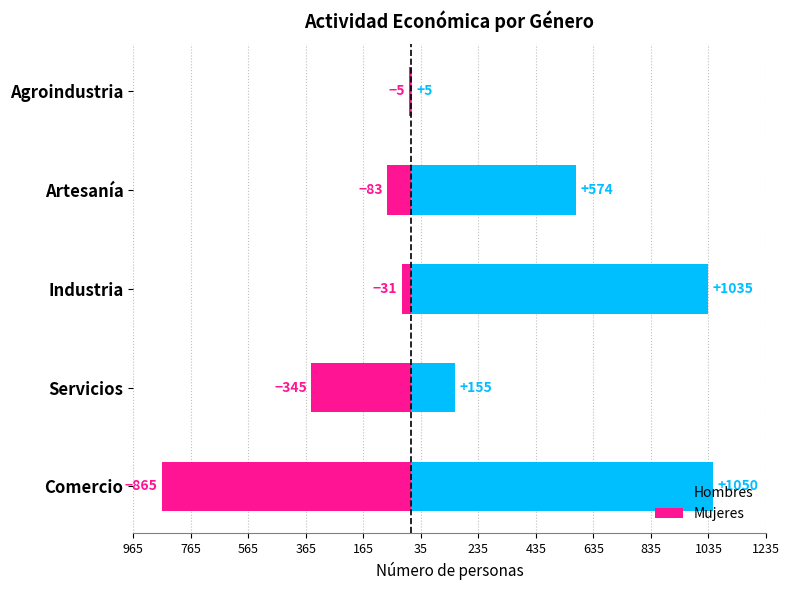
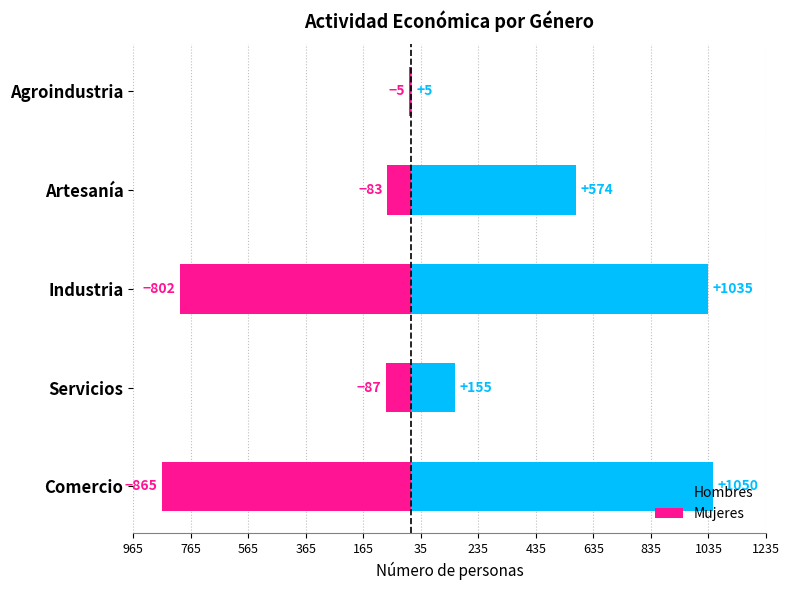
Mujeres, Industria: -31 -> -802
Mujeres, Servicios: -345 -> -87
